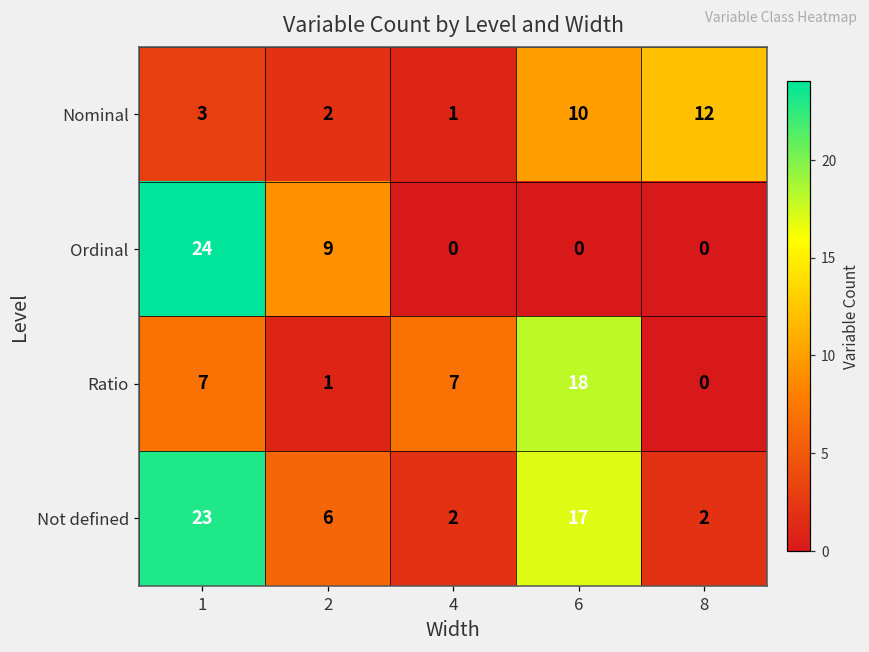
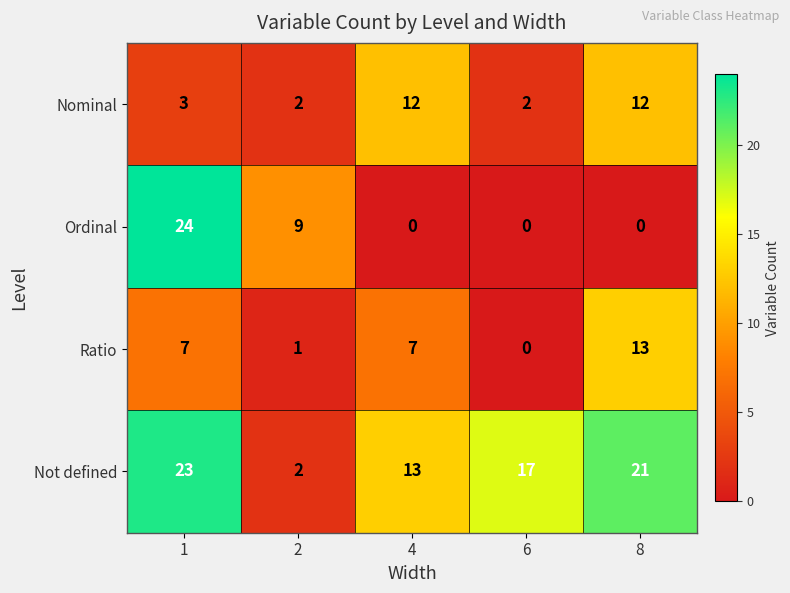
Nominal, 4: 1 -> 12
Nominal, 6: 10 -> 2
Ratio, 6: 18 -> 0
Ratio, 8: 0 -> 13
Not defined, 2: 6 -> 2
Not defined, 4: 2 -> 13
Not defined, 8: 2 -> 21
